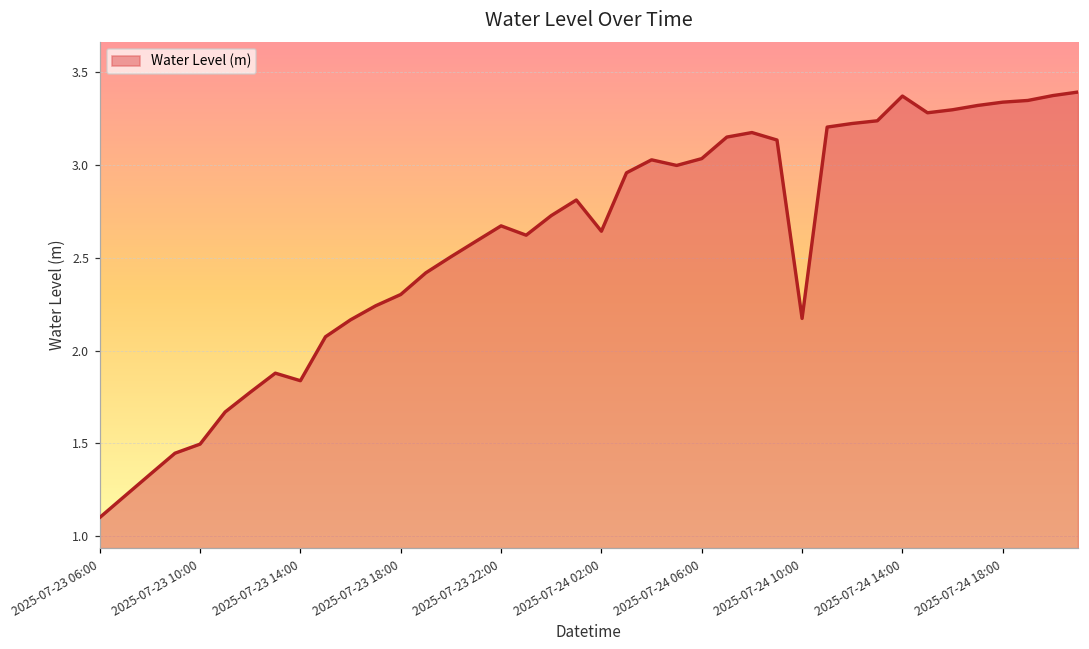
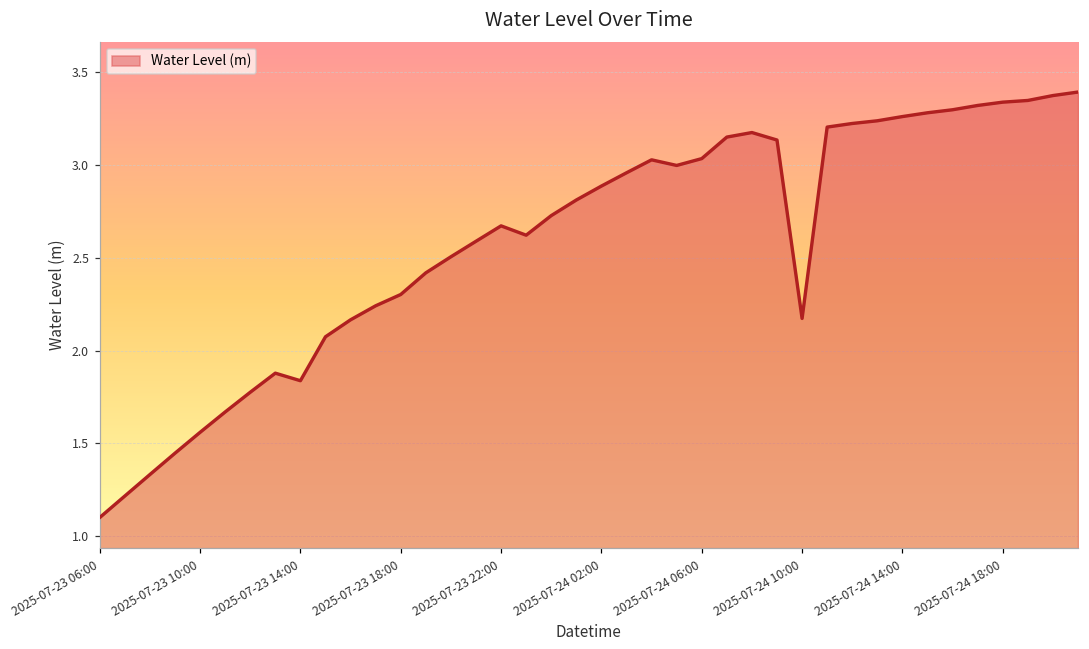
2025-07-23 10:00: 1.50 -> 1.56
2025-07-24 02:00: 2.64 -> 2.89
2025-07-24 14:00: 3.37 -> 3.26
